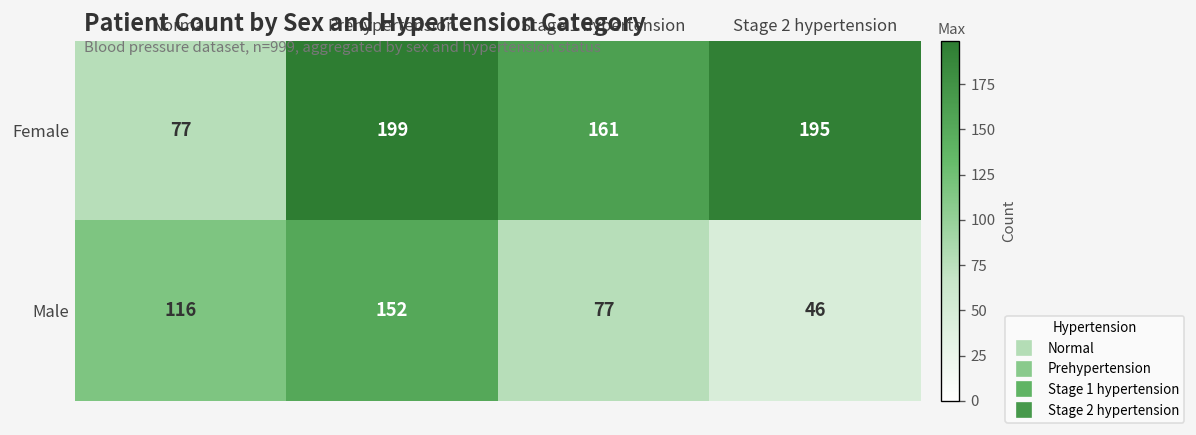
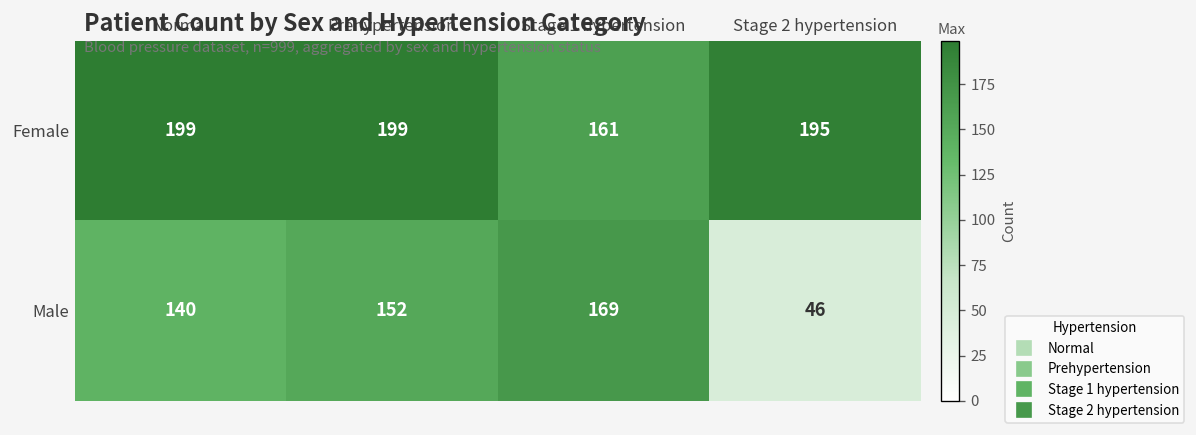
Female, Normal: 77 -> 199
Male, Normal: 116 -> 140
Male, Stage 1 hypertension: 77 -> 169
